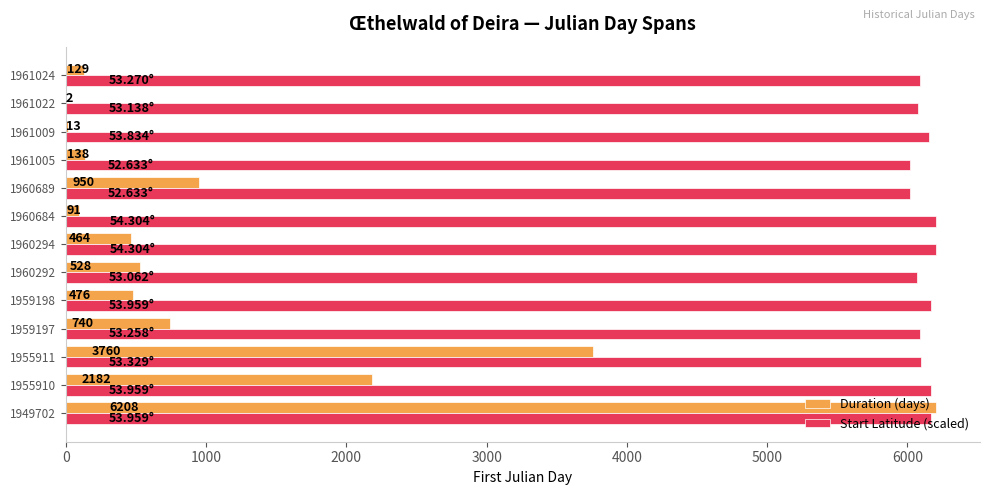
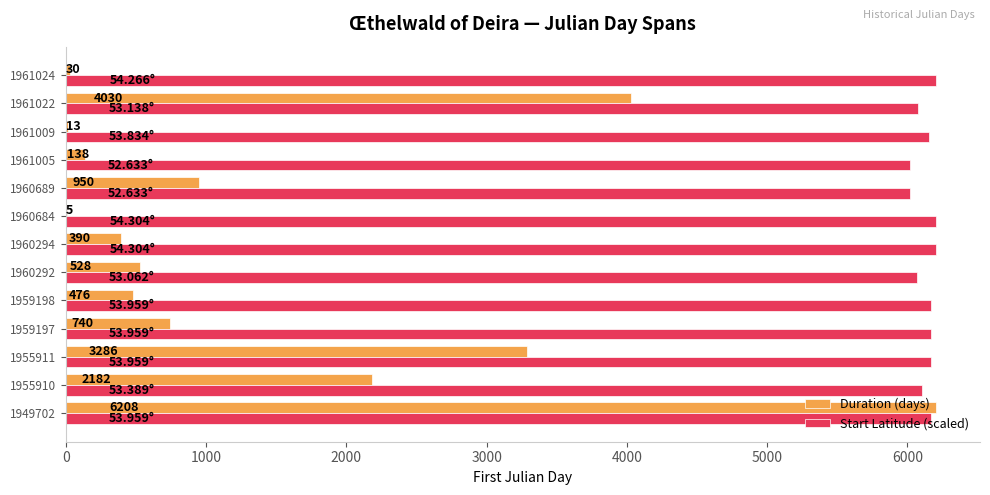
Duration (days), 1961024: 129 -> 30
Start Latitude (scaled), 1961024: 53.270° -> 54.266°
Duration (days), 1961022: 2 -> 4030
Duration (days), 1960684: 91 -> 5
Duration (days), 1960294: 464 -> 390
Start Latitude (scaled), 1959197: 53.258° -> 53.959°
Duration (days), 1955911: 3760 -> 3286
Start Latitude (scaled), 1955911: 53.329° -> 53.959°
Start Latitude (scaled), 1955910: 53.959° -> 53.389°
